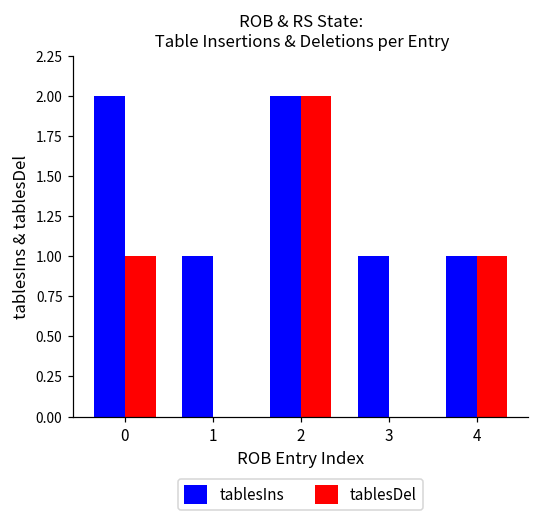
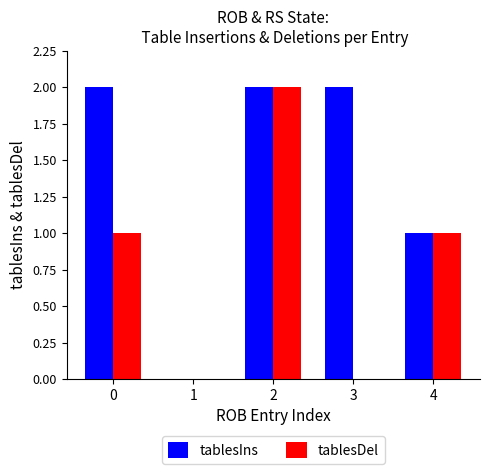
tablesIns, 1: 1 -> 0
tablesIns, 3: 1 -> 2
